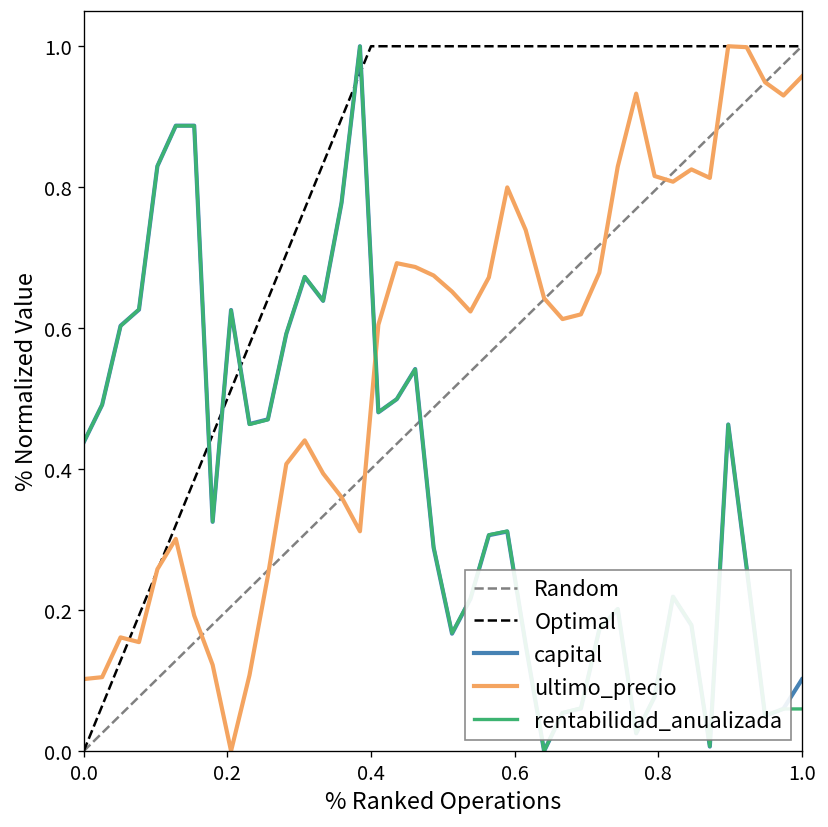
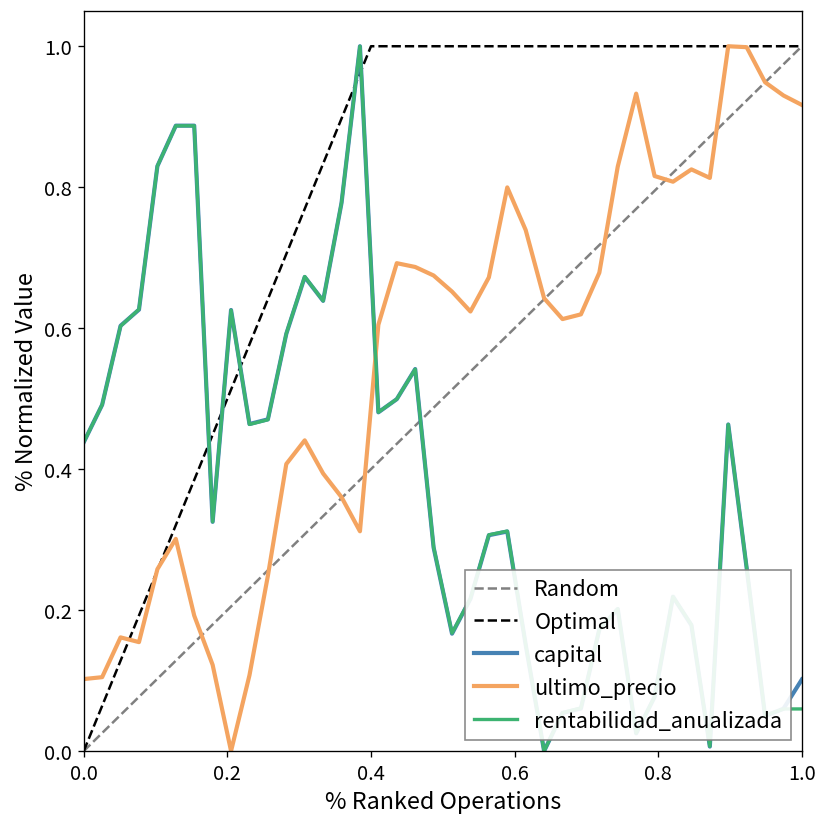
ultimo_precio, 1.0: 0.96 -> 0.92
